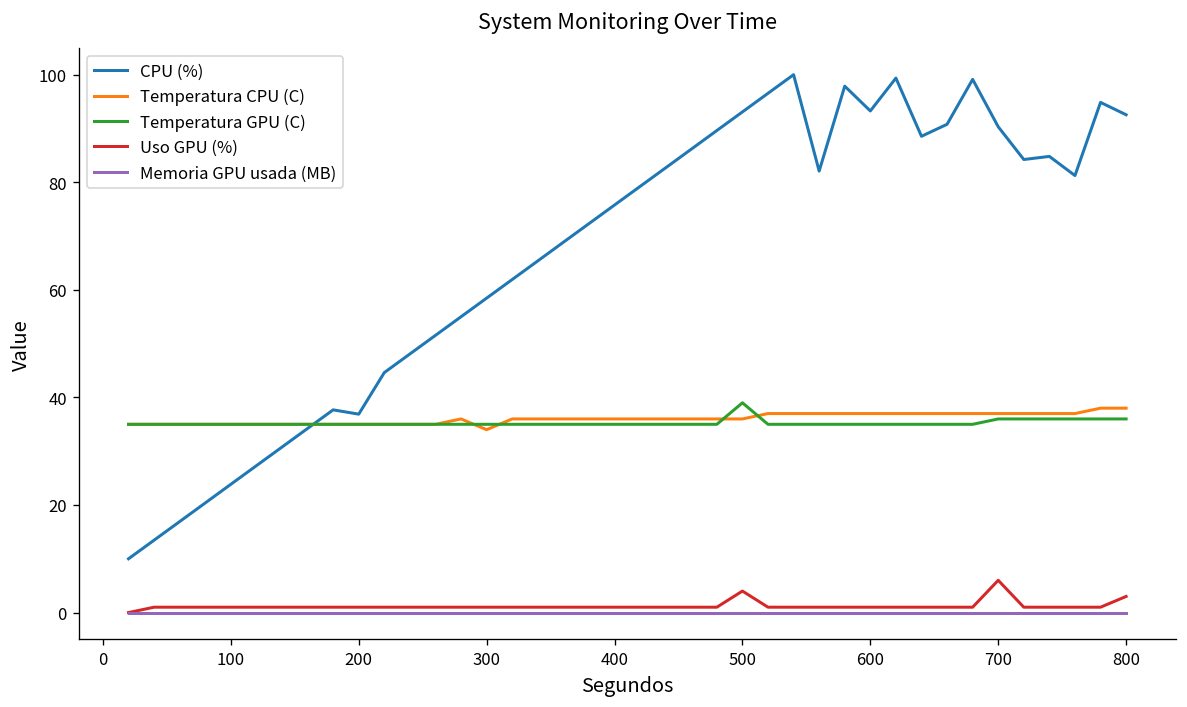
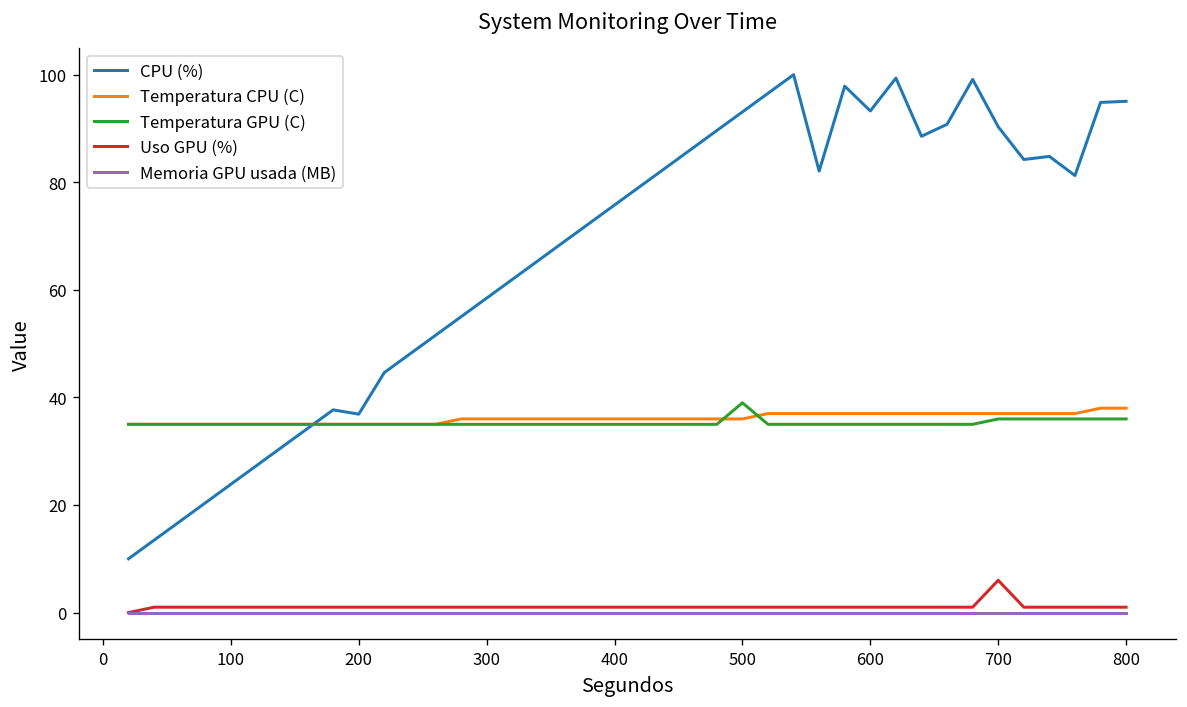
Temperatura CPU (C), 300: 34 -> 36
Uso GPU (%), 500: 4 -> 1
CPU (%), 800: 93 -> 95
Uso GPU (%), 800: 3 -> 1
